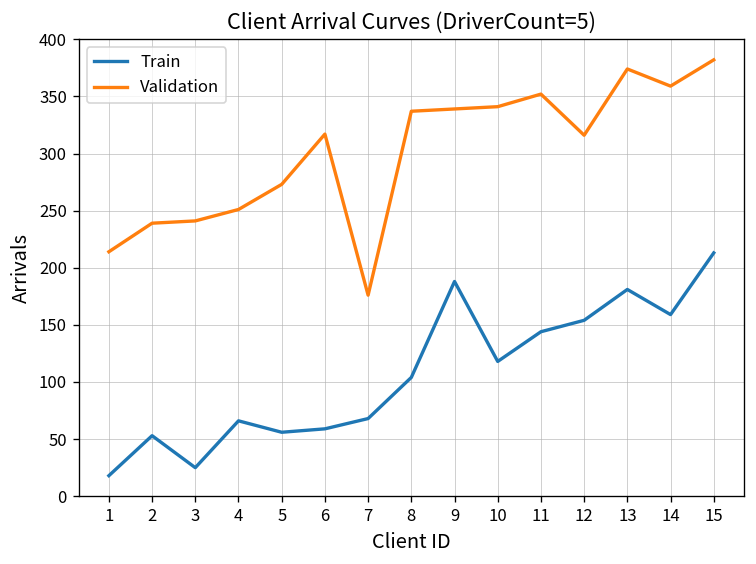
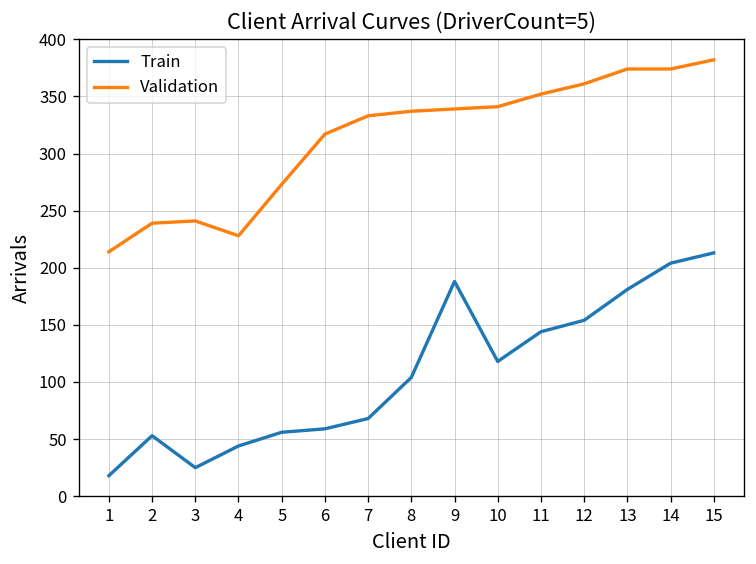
Train, 4: 70 -> 40
Validation, 4: 250 -> 230
Validation, 7: 180 -> 330
Validation, 12: 320 -> 360
Train, 14: 160 -> 200
Validation, 14: 360 -> 370
